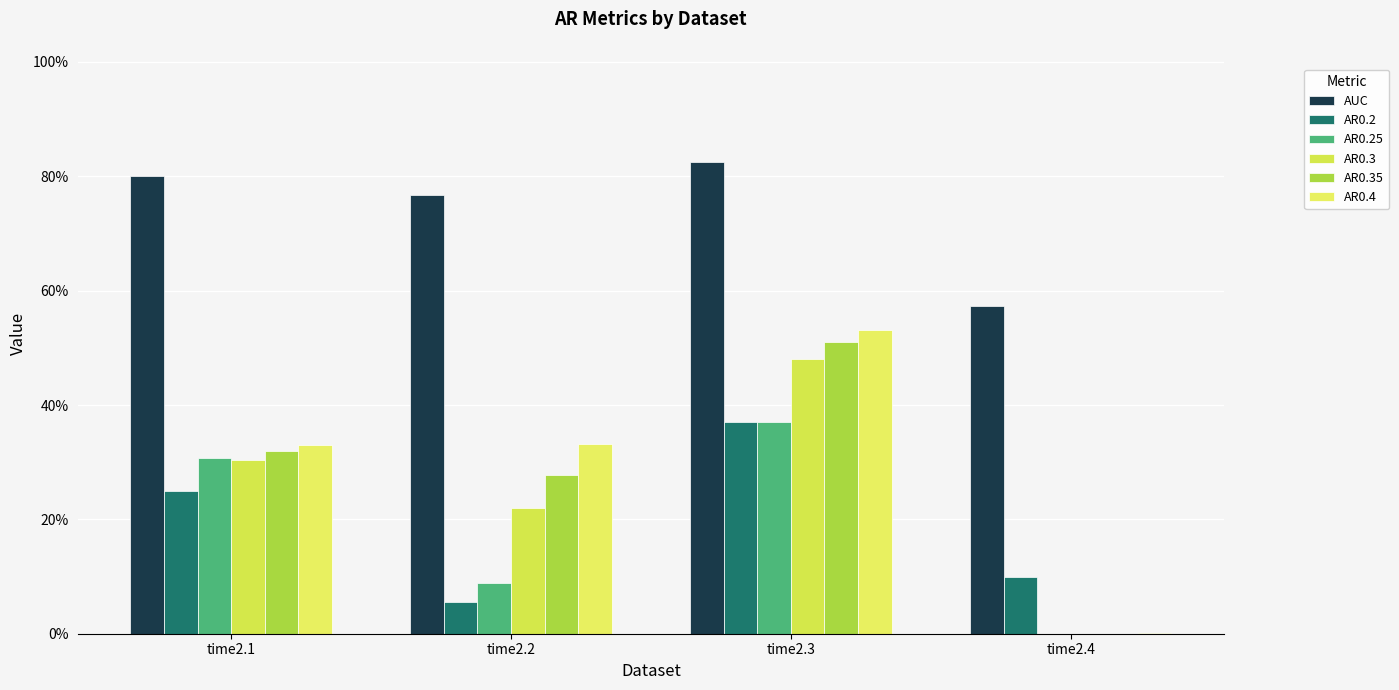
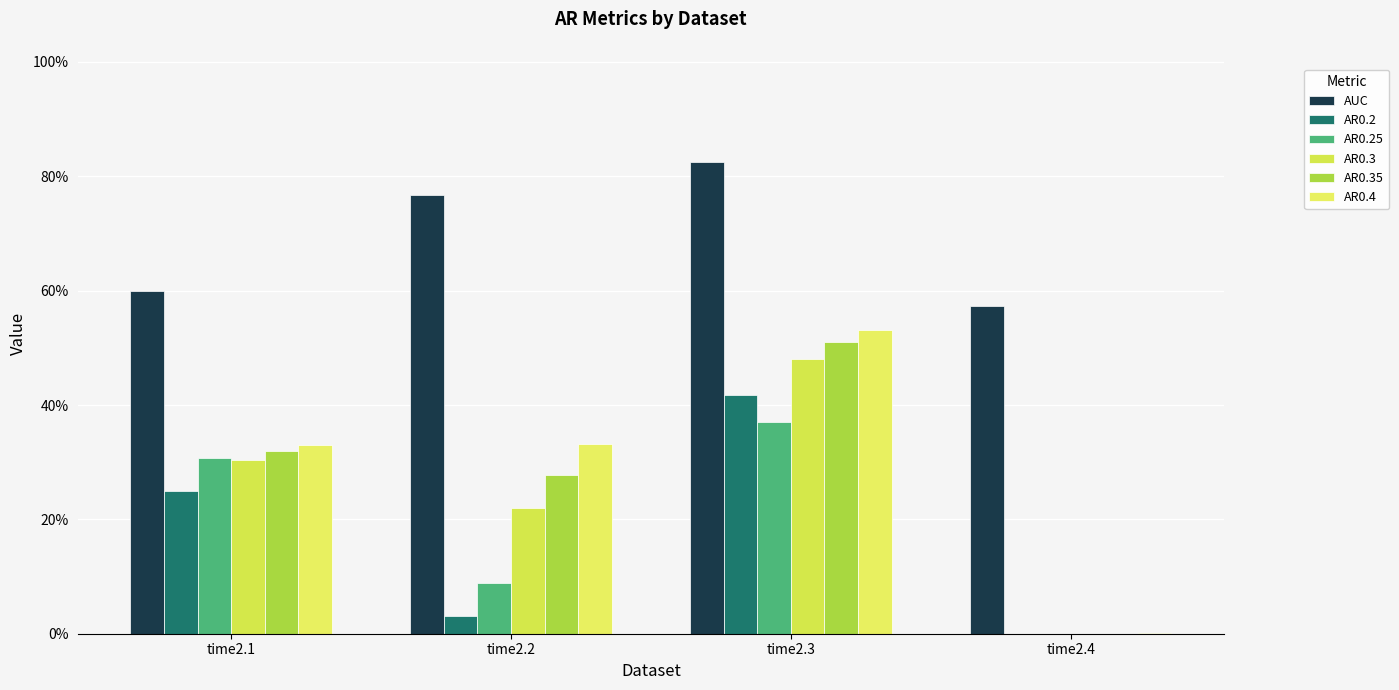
AUC, time2.1: 80% -> 60%
AR0.2, time2.2: 5% -> 3%
AR0.2, time2.3: 37% -> 42%
AR0.2, time2.4: 10% -> 0%
